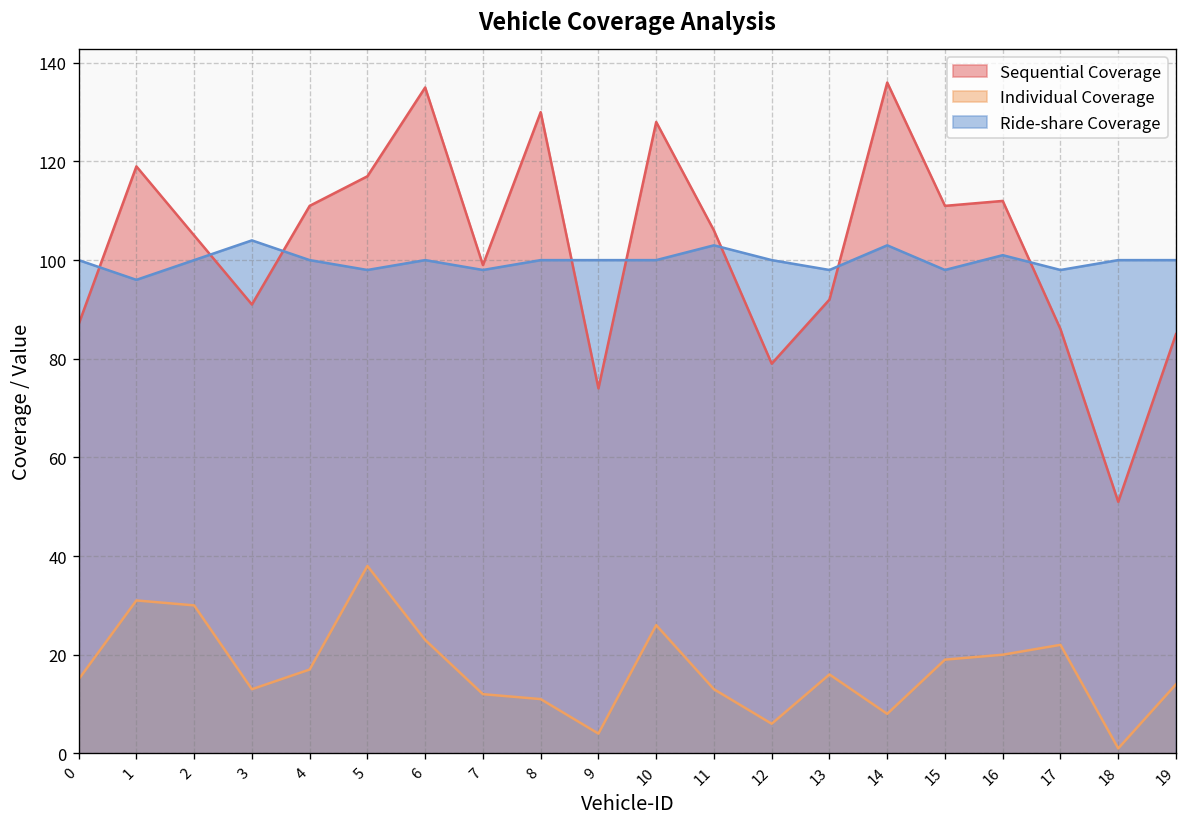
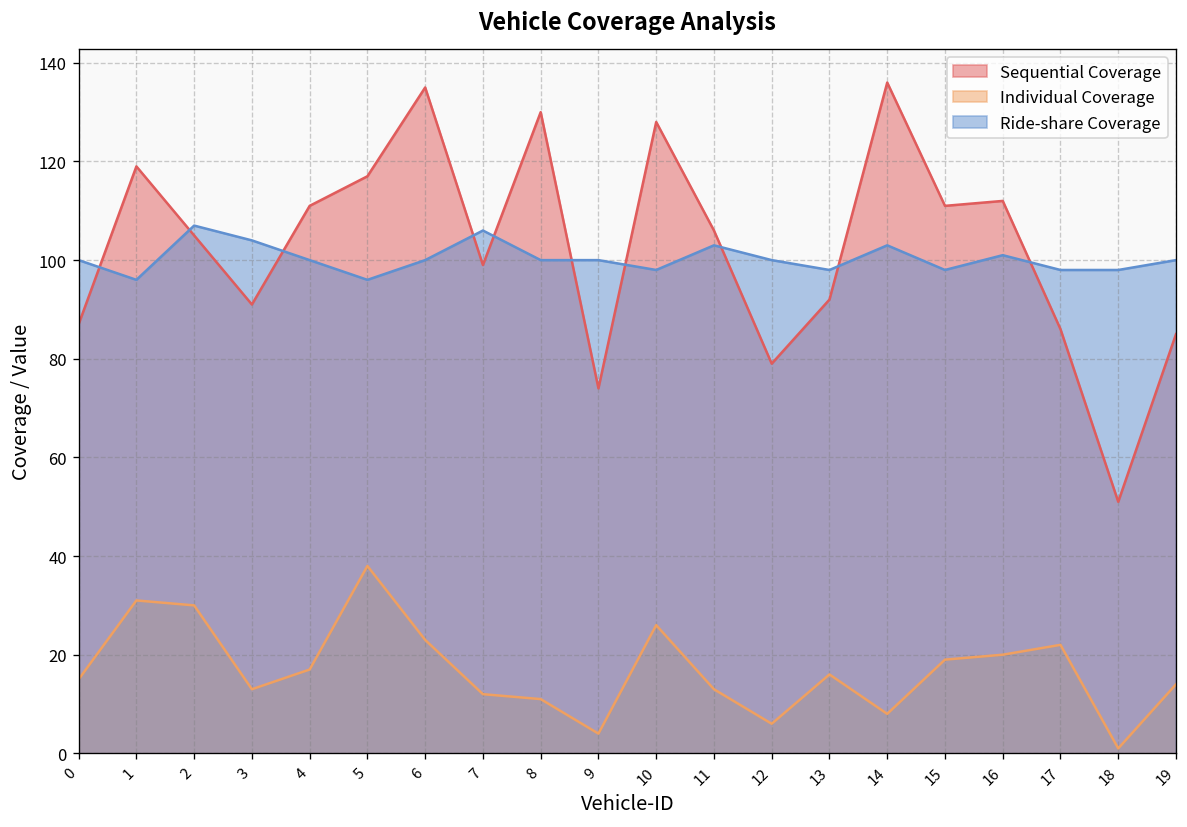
Ride-share Coverage, 2: 100 -> 107
Ride-share Coverage, 5: 98 -> 96
Ride-share Coverage, 7: 98 -> 106
Ride-share Coverage, 10: 100 -> 98
Ride-share Coverage, 18: 100 -> 98
